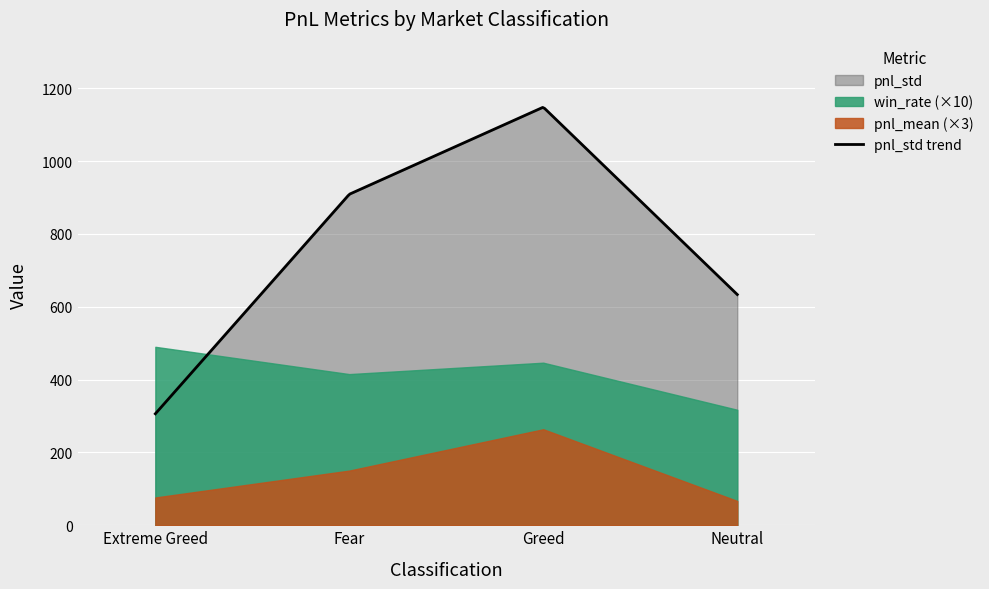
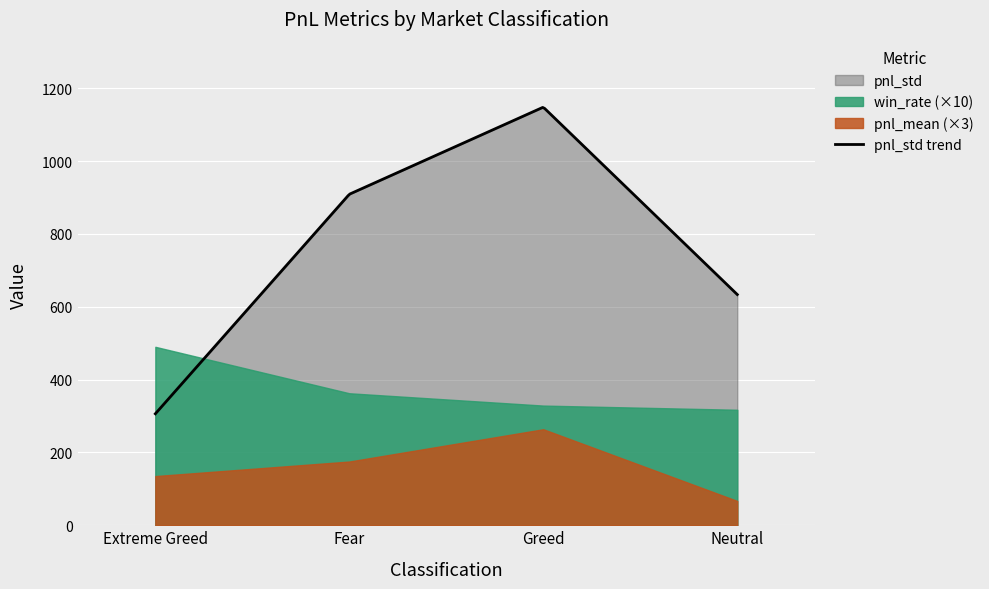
pnl_mean (×3), Extreme Greed: 80 -> 140
win_rate (×10), Fear: 420 -> 360
pnl_mean (×3), Fear: 150 -> 180
win_rate (×10), Greed: 450 -> 330
